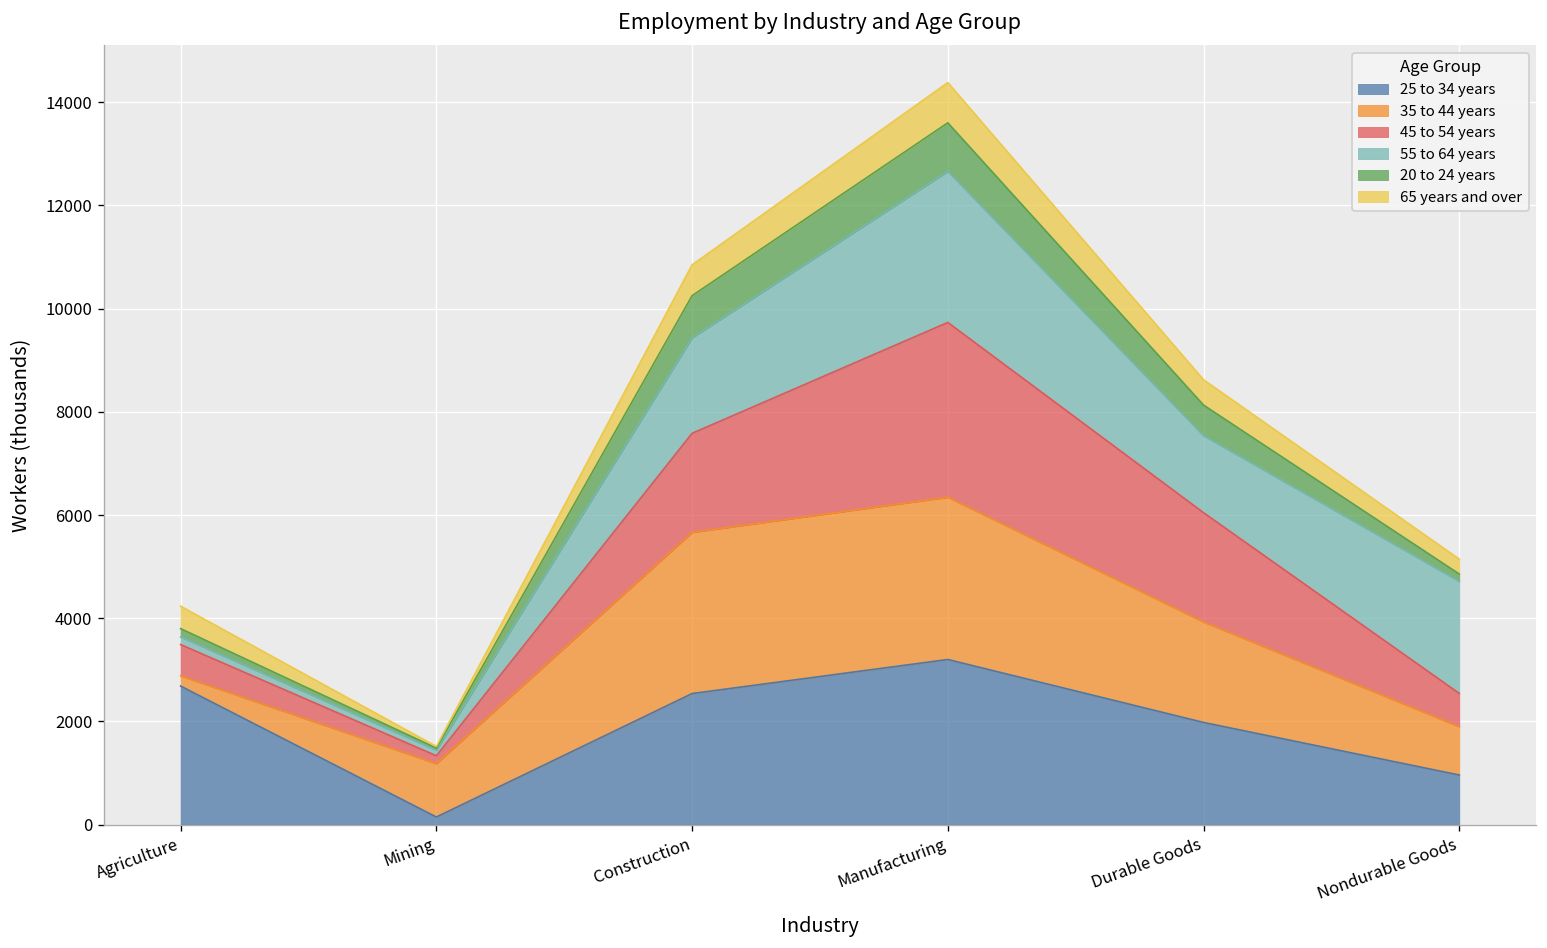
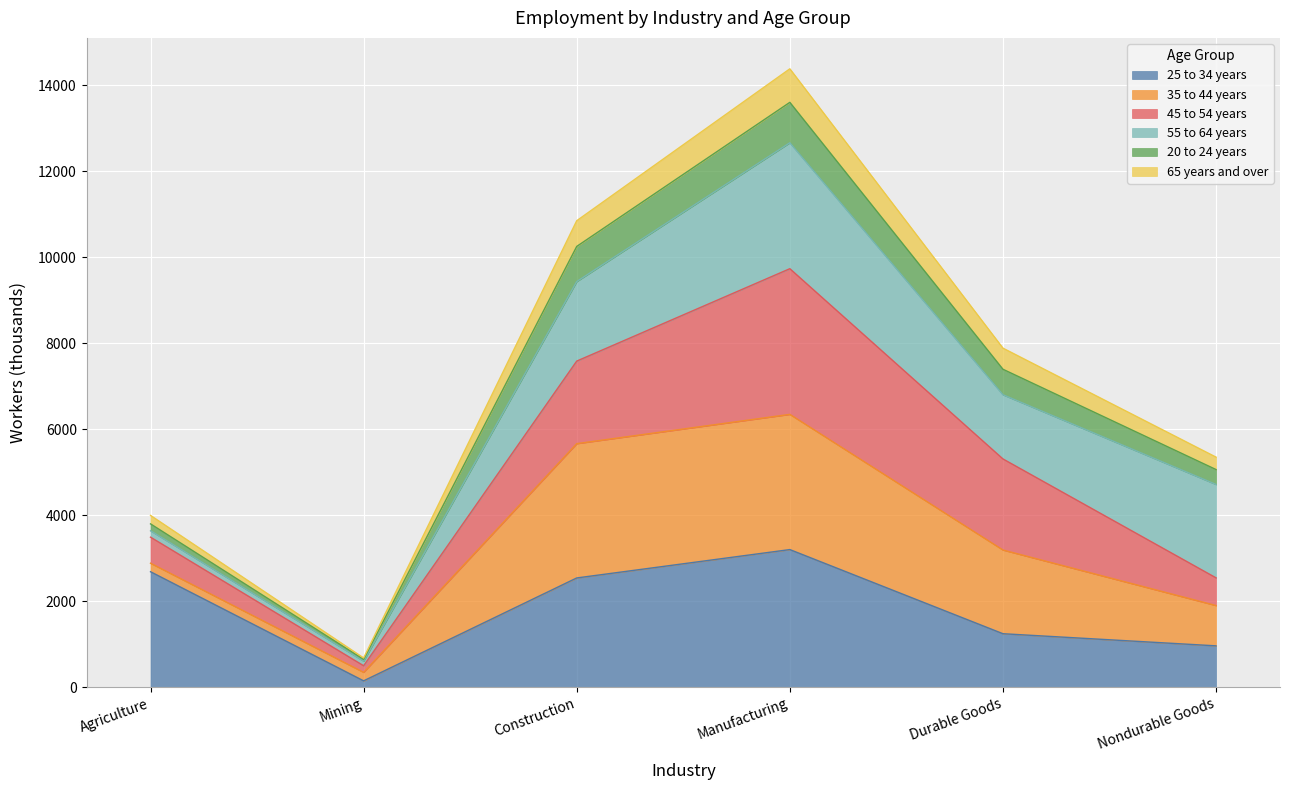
65 years and over, Agriculture: 400 -> 200
35 to 44 years, Mining: 1000 -> 200
25 to 34 years, Durable Goods: 2000 -> 1200
20 to 24 years, Nondurable Goods: 100 -> 300
